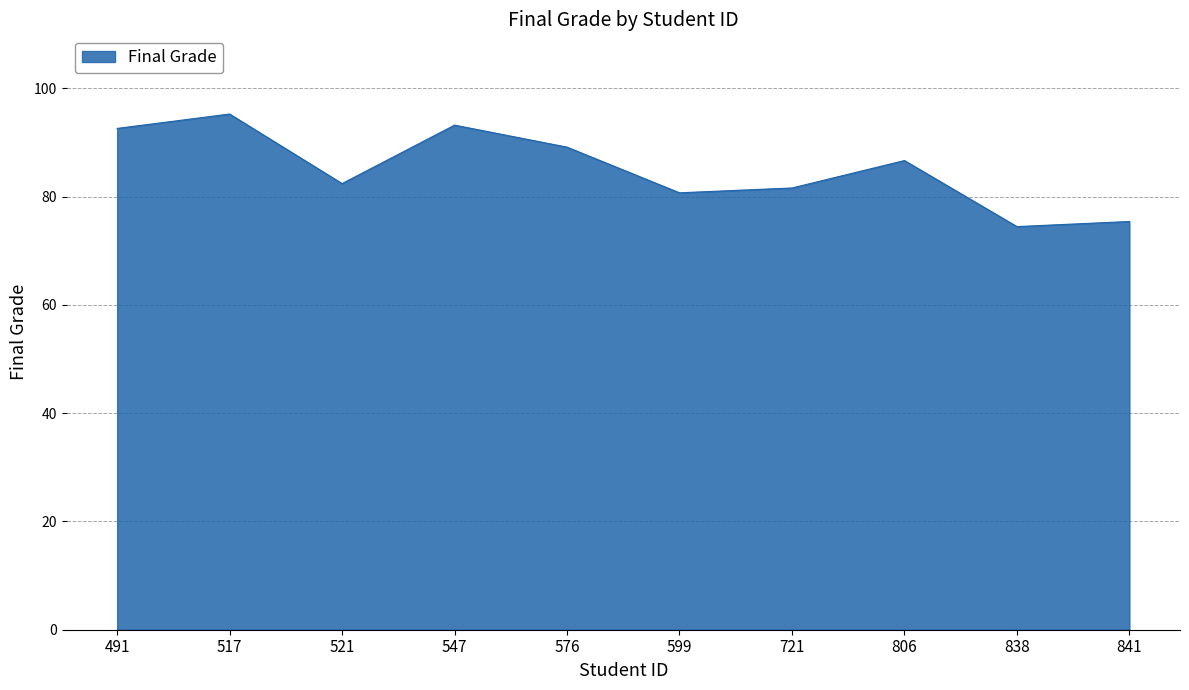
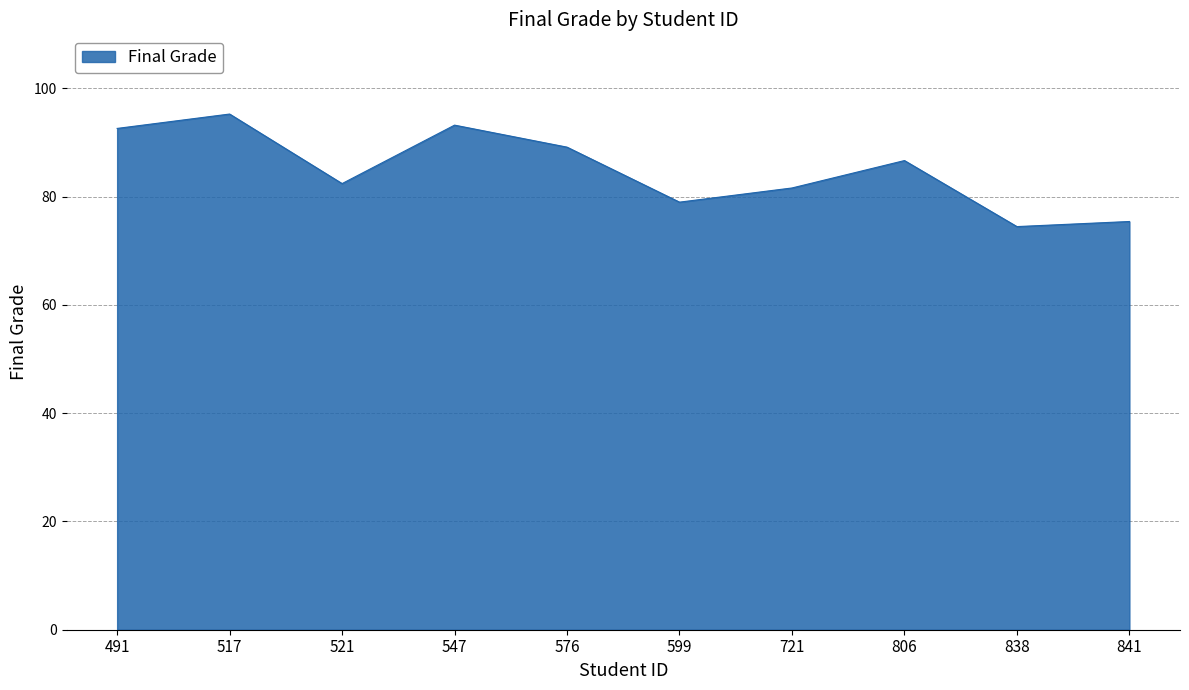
599: 81 -> 79
